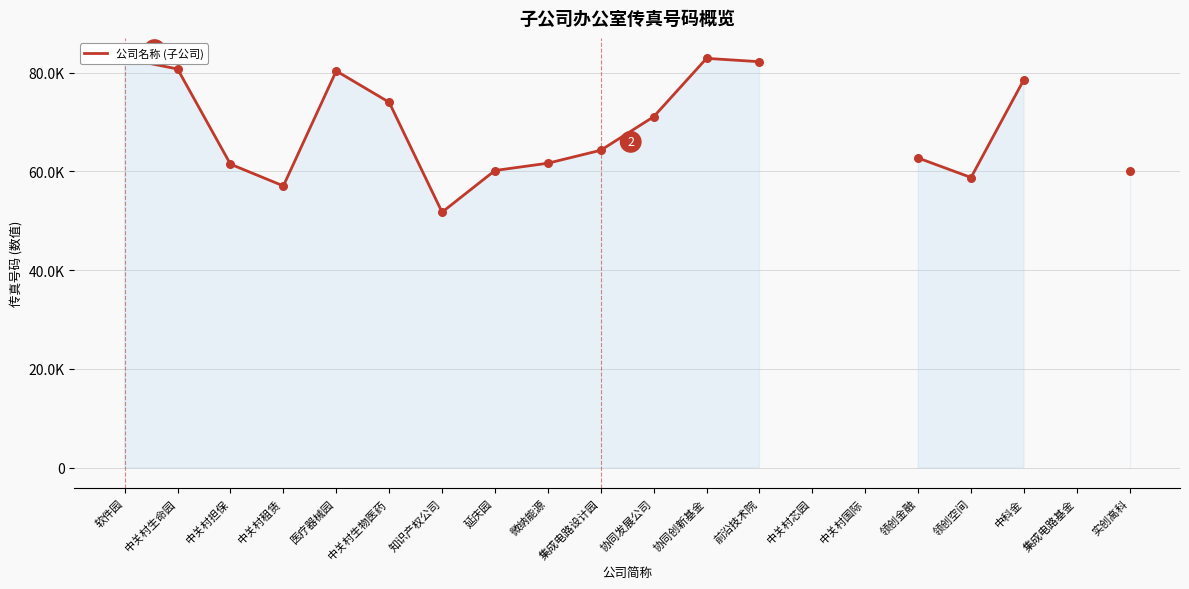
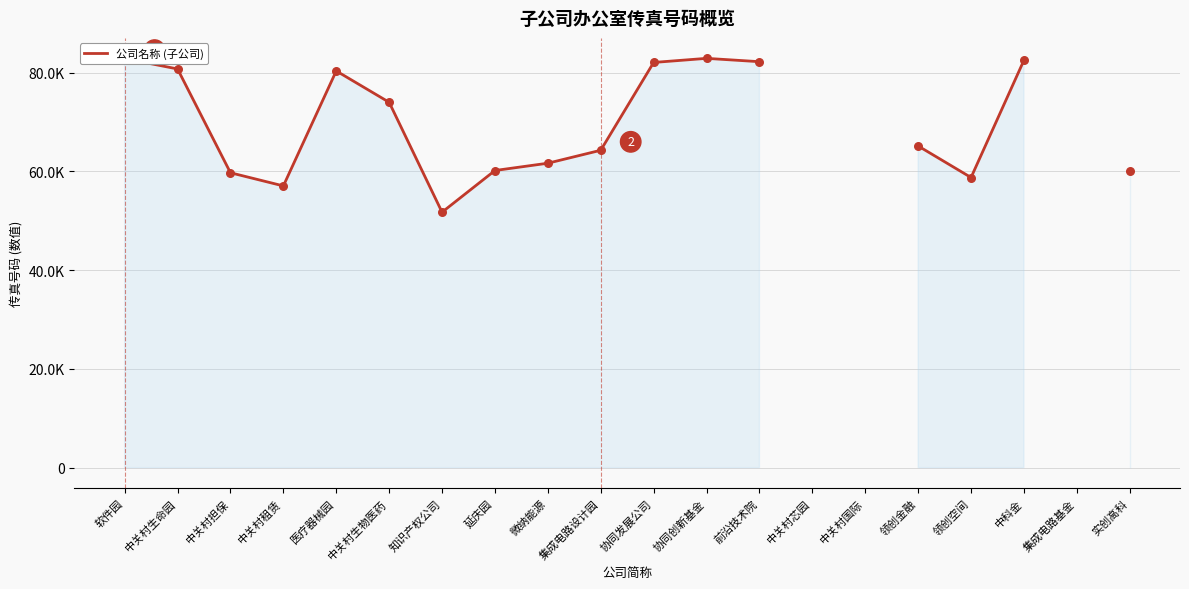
中关村担保: 61000 -> 60000
协同发展公司: 71000 -> 82000
领创金融: 63000 -> 65000
中科金: 79000 -> 82000
